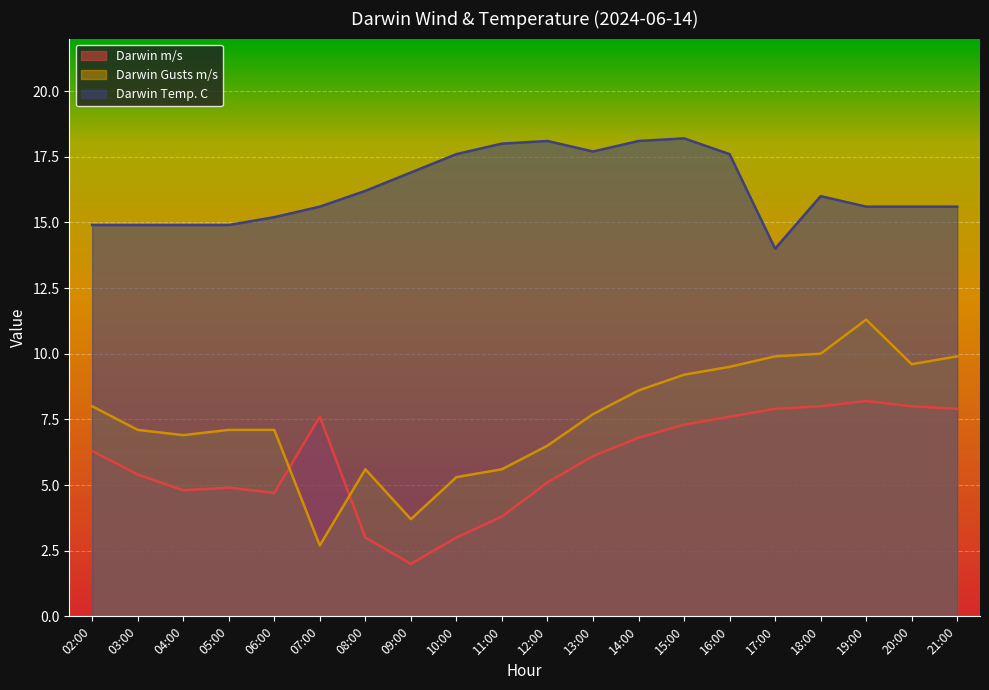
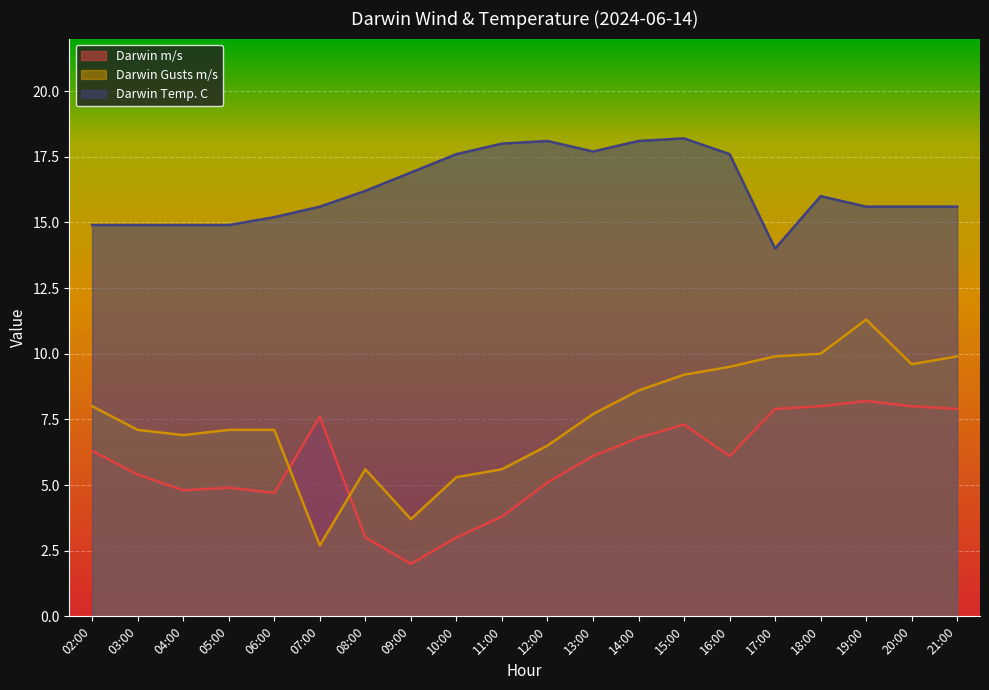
Darwin m/s, 16:00: 7.6 -> 6.1
